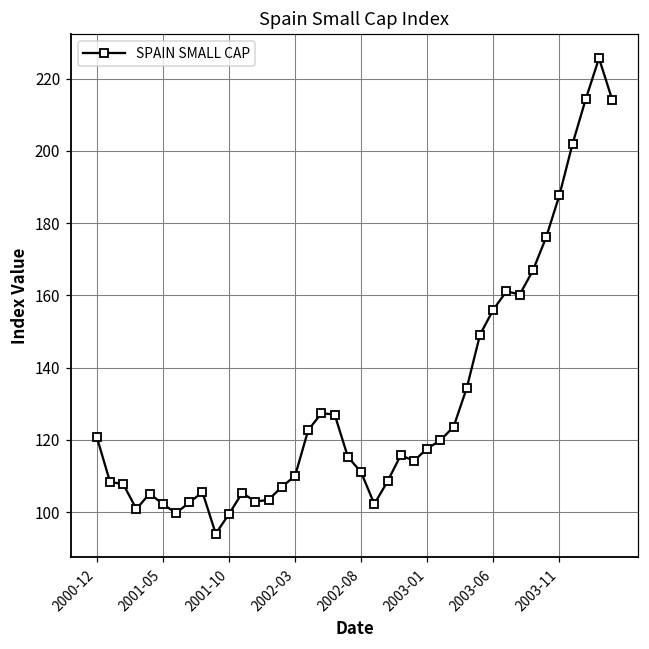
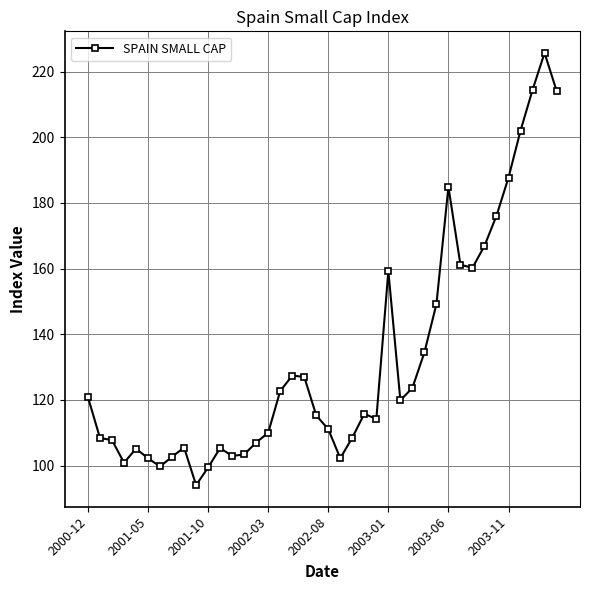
2003-01: 118 -> 159
2003-06: 156 -> 185
